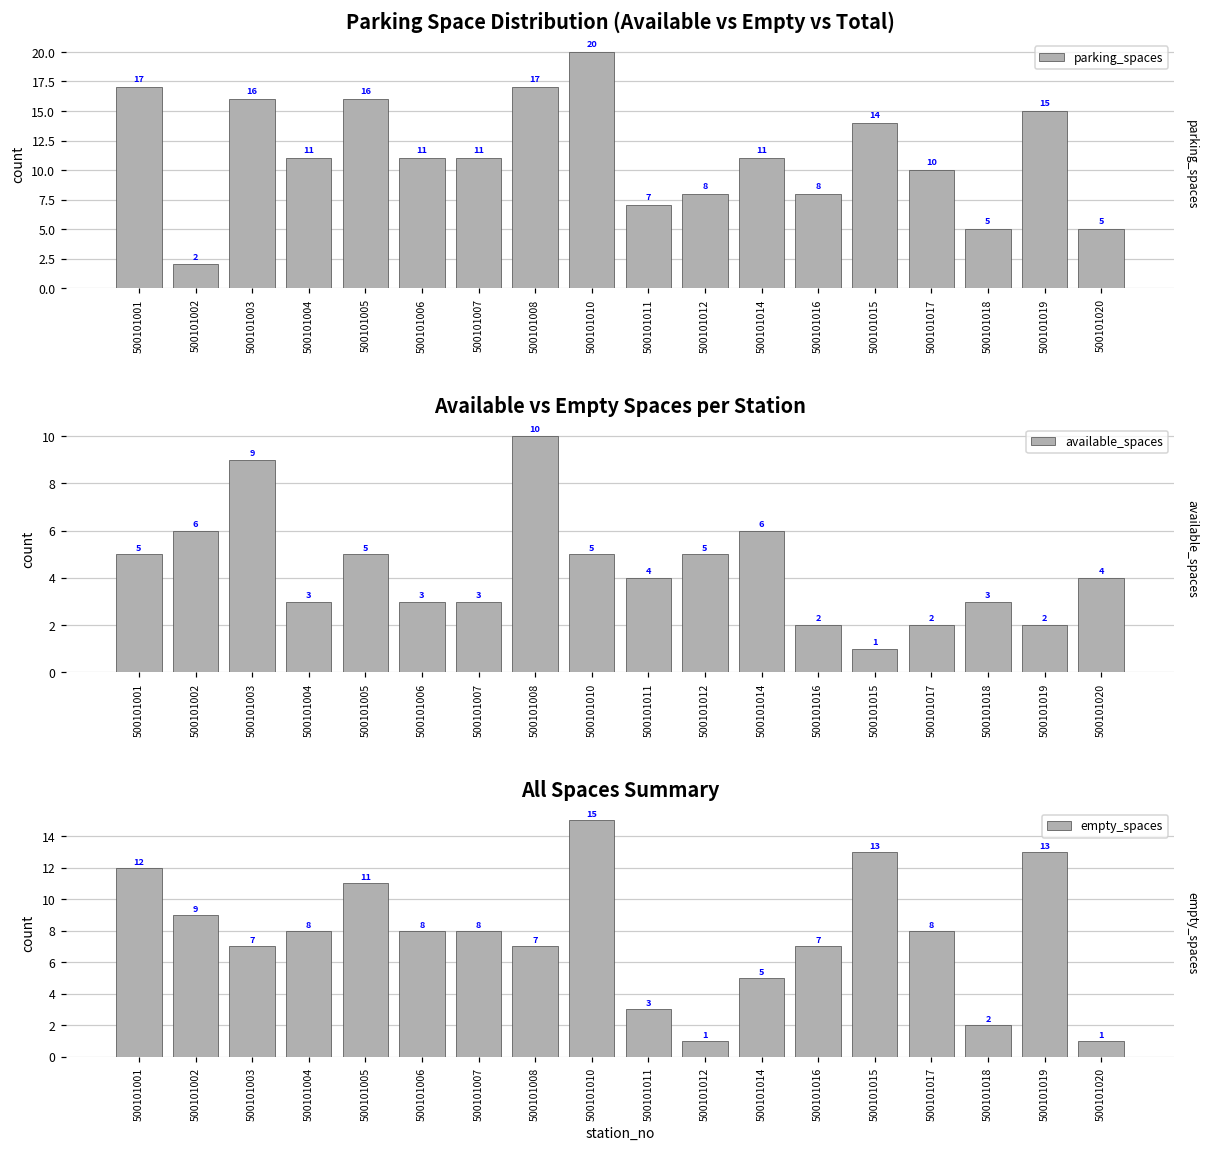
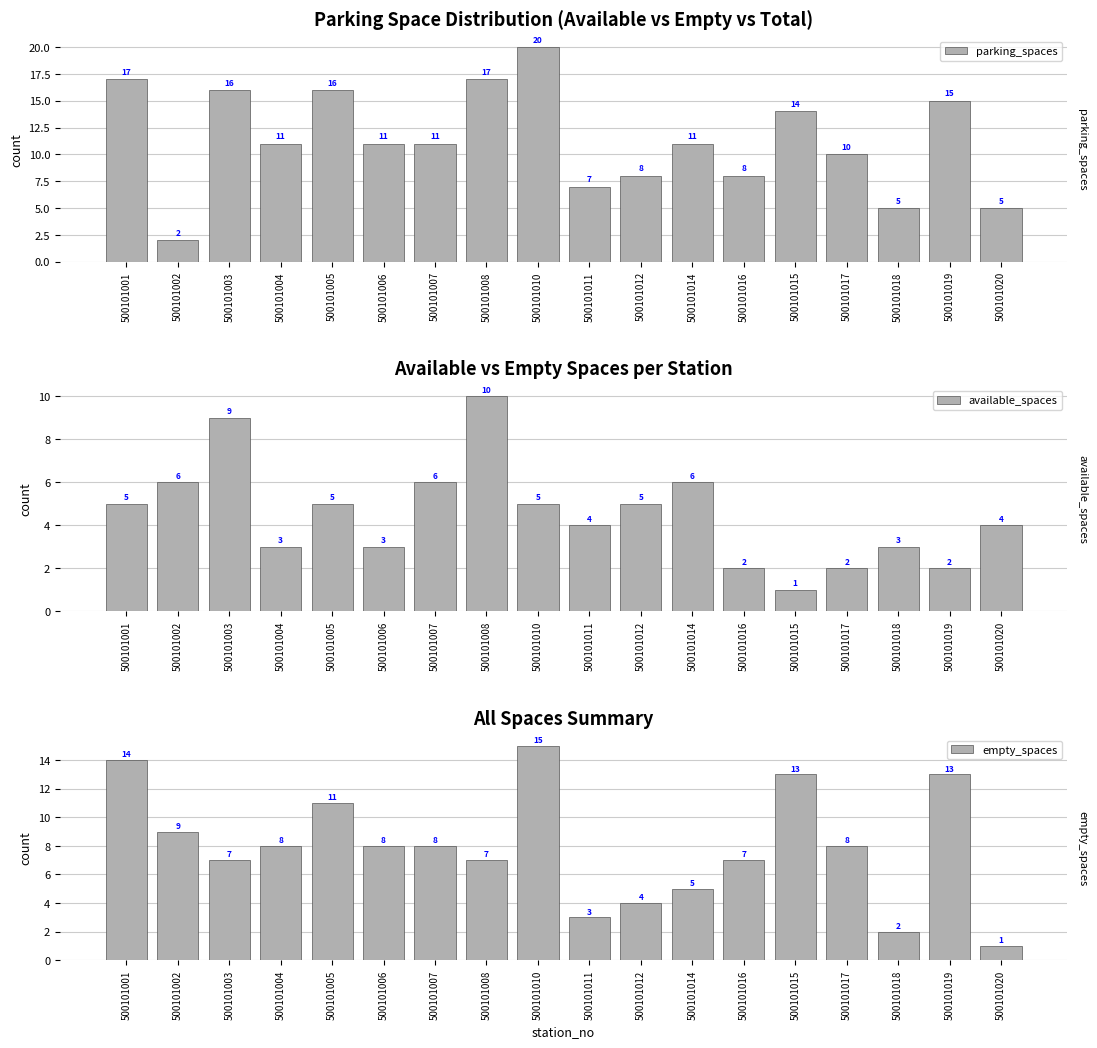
Available vs Empty Spaces per Station, 500101007: 3 -> 6
All Spaces Summary, 500101001: 12 -> 14
All Spaces Summary, 500101012: 1 -> 4
